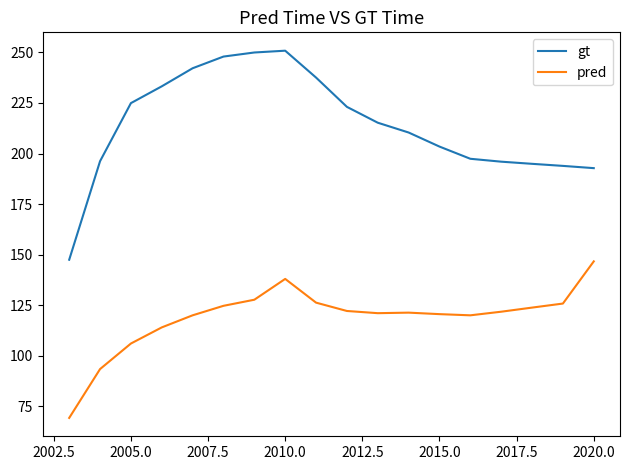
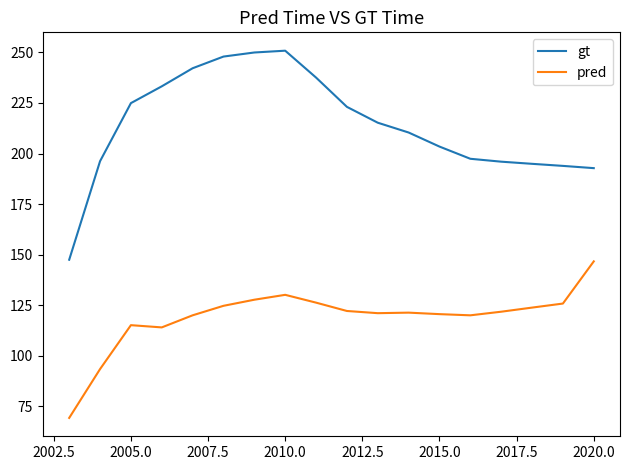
pred, 2005.0: 106 -> 115
pred, 2010.0: 138 -> 130
